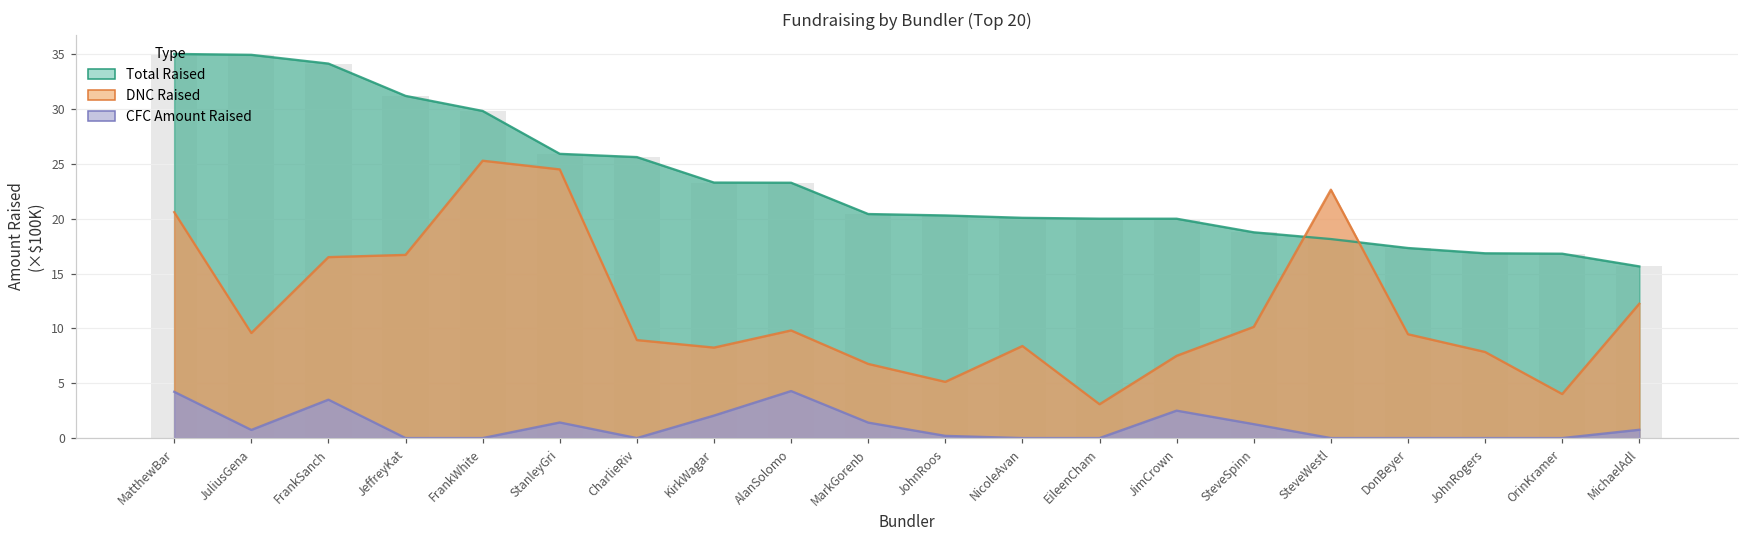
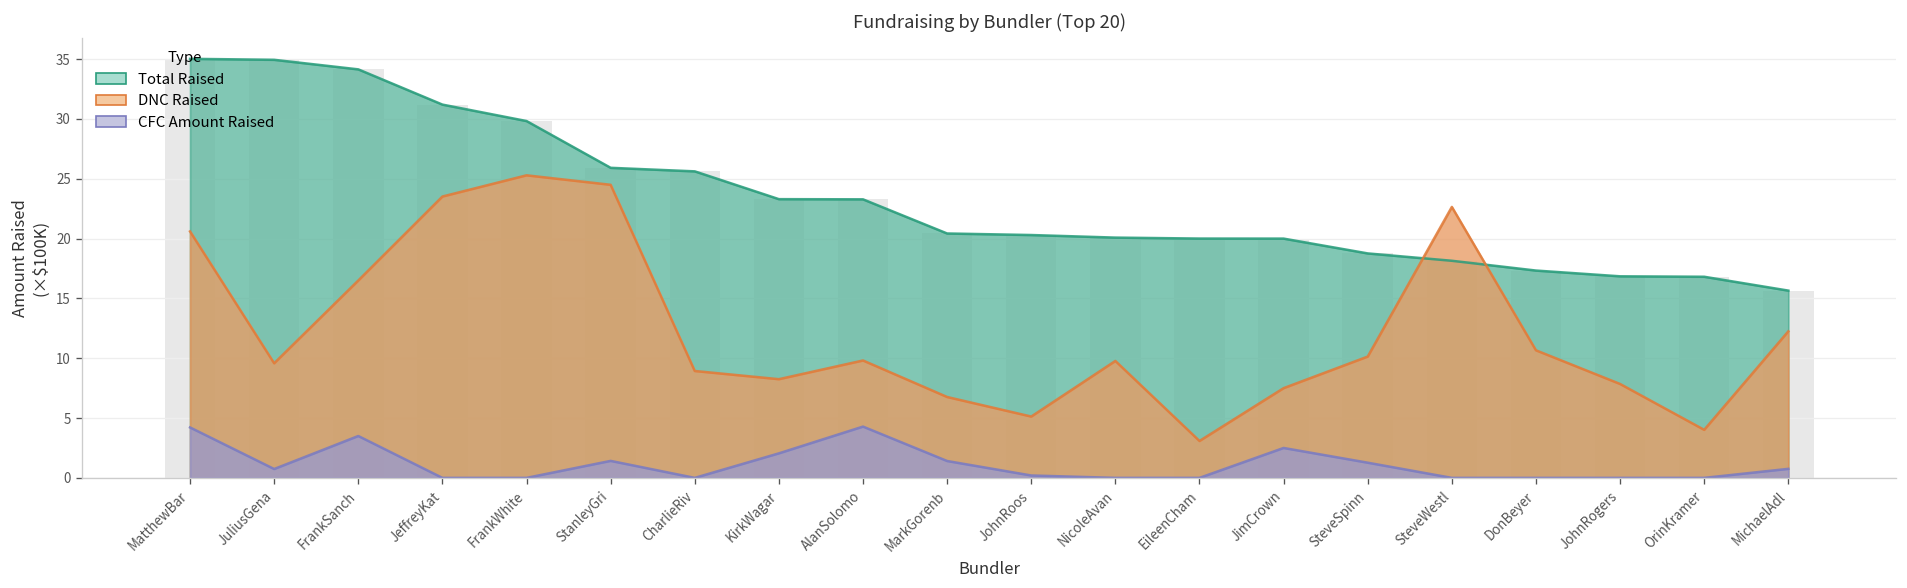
DNC Raised, JeffreyKat: 17 -> 24
DNC Raised, NicoleAvan: 8 -> 10
DNC Raised, DonBeyer: 9 -> 11
